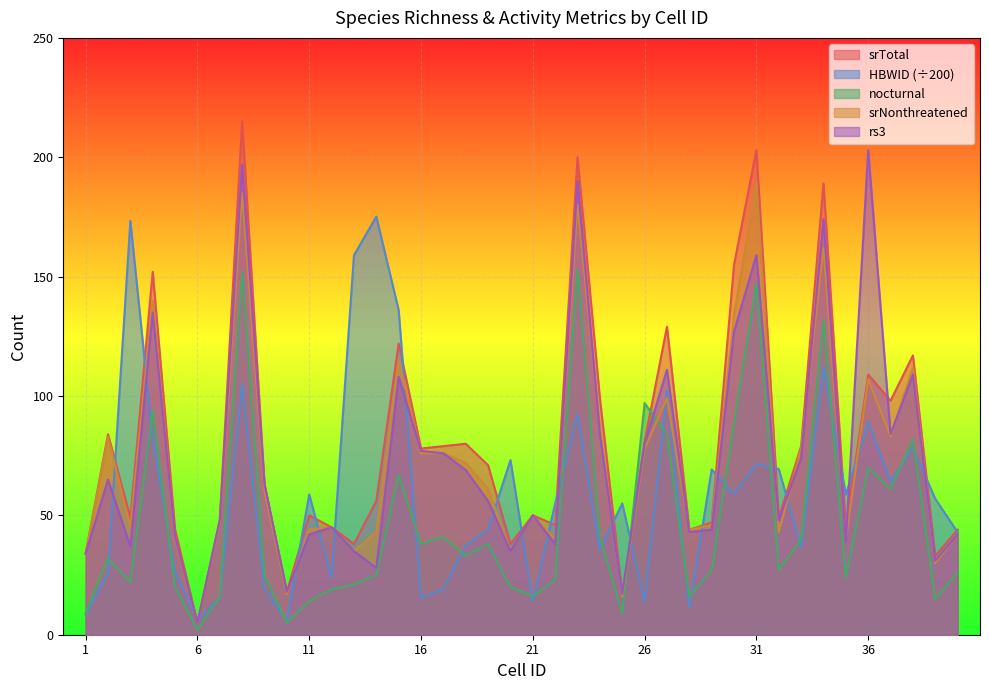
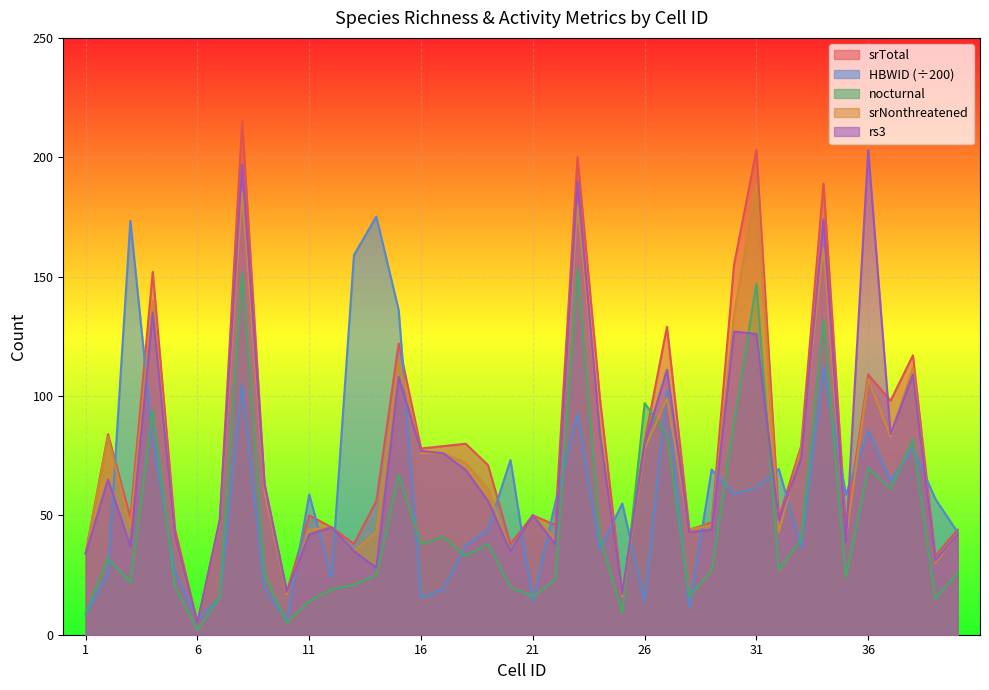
HBWID (÷200), 31: 72 -> 62
rs3, 31: 159 -> 126
HBWID (÷200), 36: 89 -> 86
